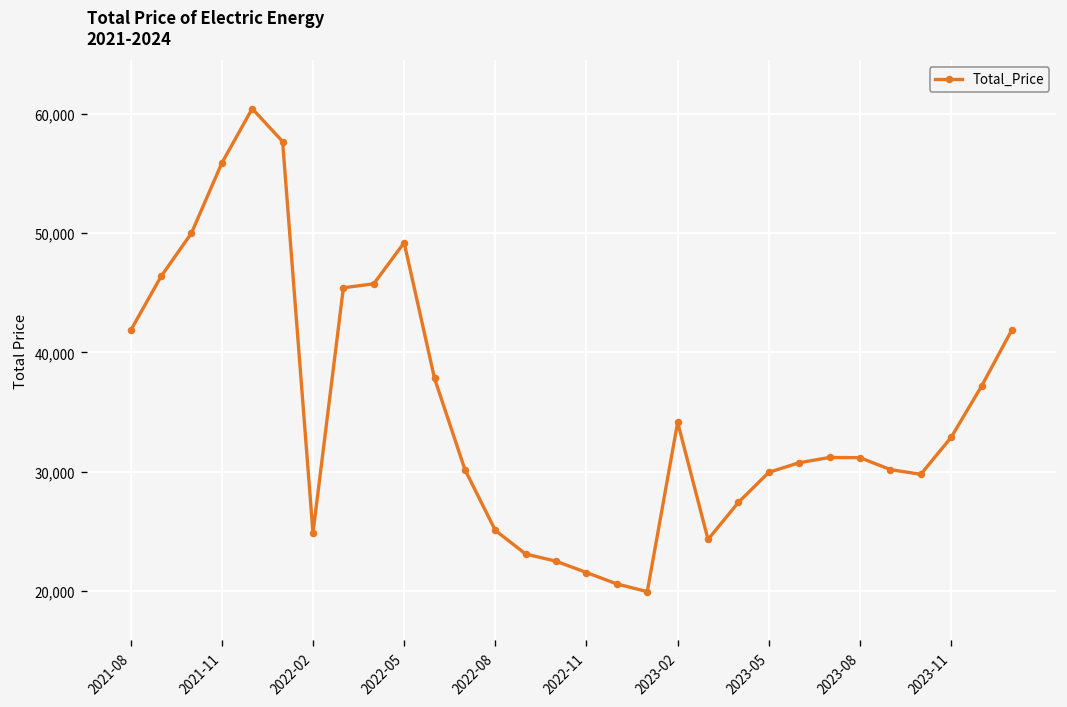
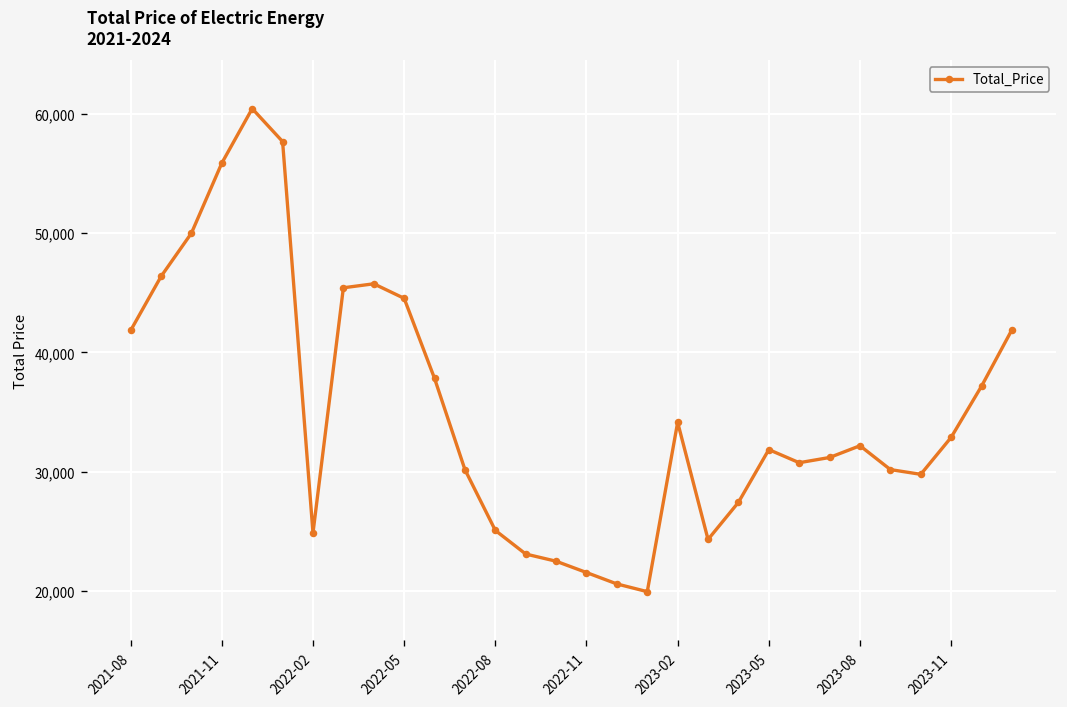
2022-05: 49,000 -> 45,000
2023-05: 30,000 -> 32,000
2023-08: 31,000 -> 32,000
